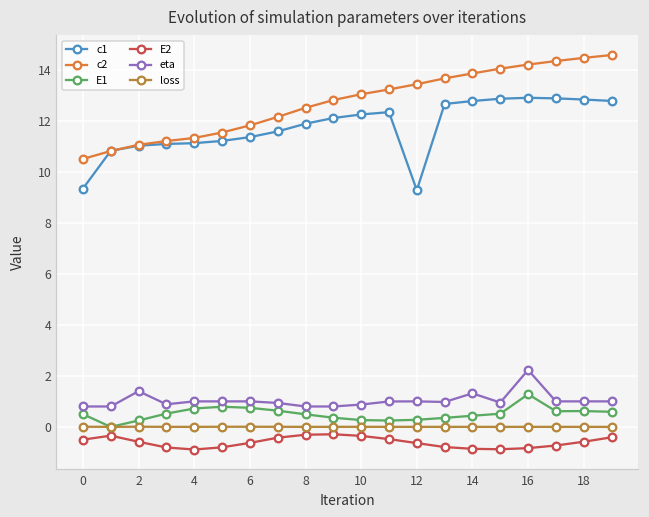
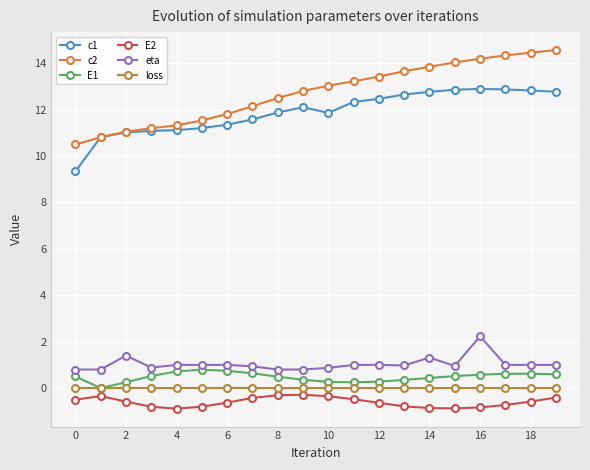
c1, 10: 12.2 -> 11.9
c1, 12: 9.3 -> 12.5
E1, 16: 1.3 -> 0.6
